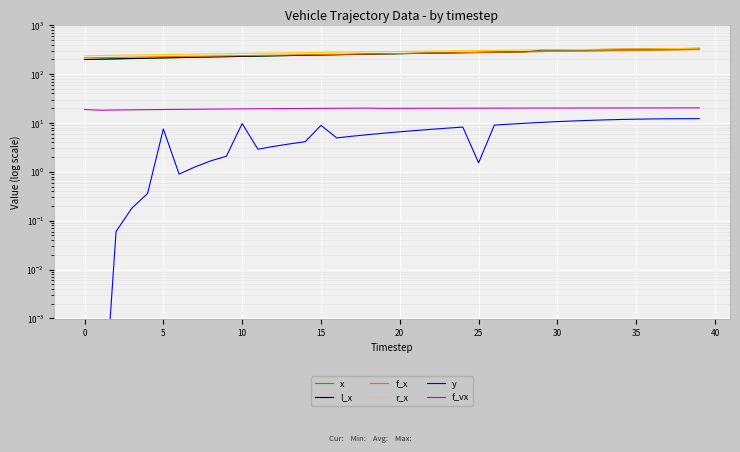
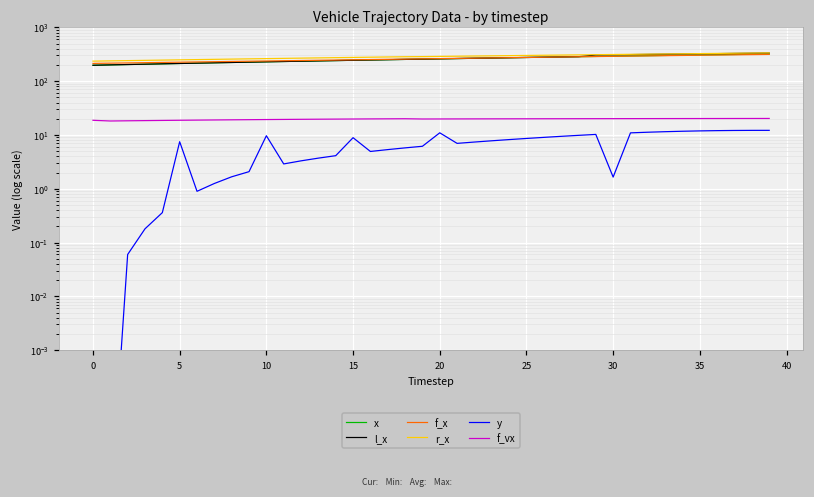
y, 20: 7 -> 11
y, 25: 1.5 -> 9
y, 30: 11 -> 1.6
